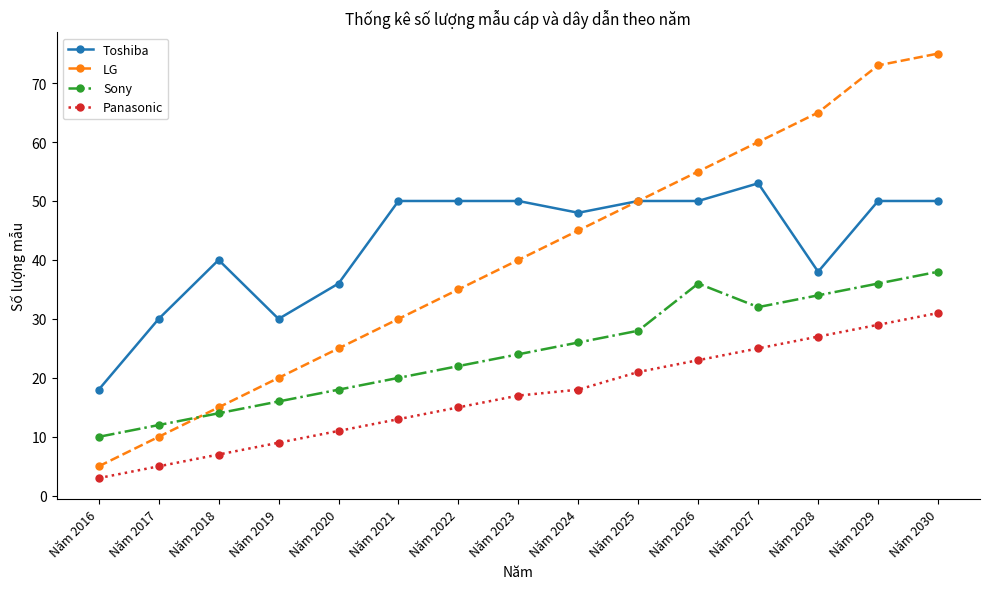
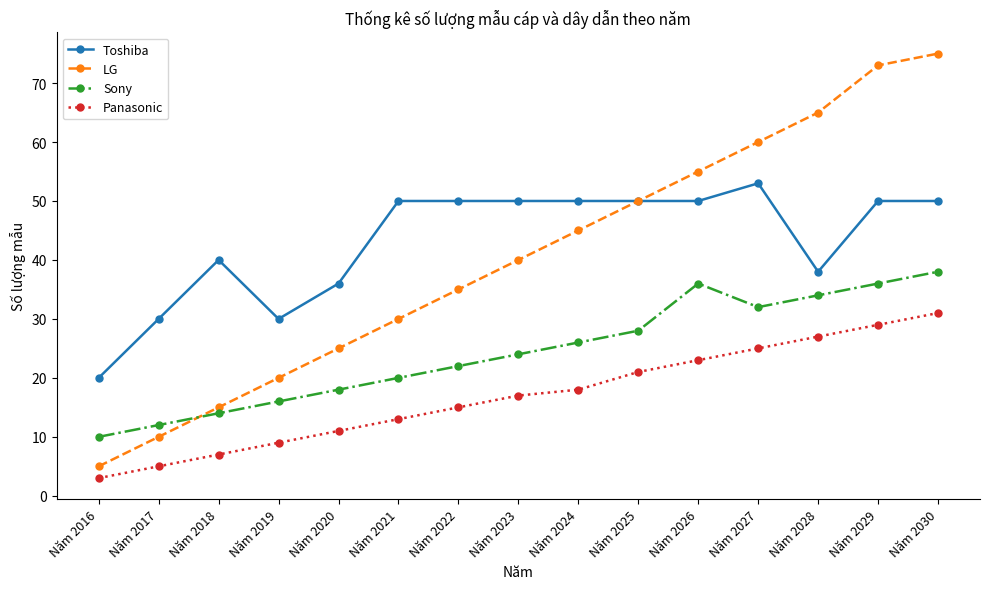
Toshiba, Năm 2016: 18 -> 20
Toshiba, Năm 2024: 48 -> 50
